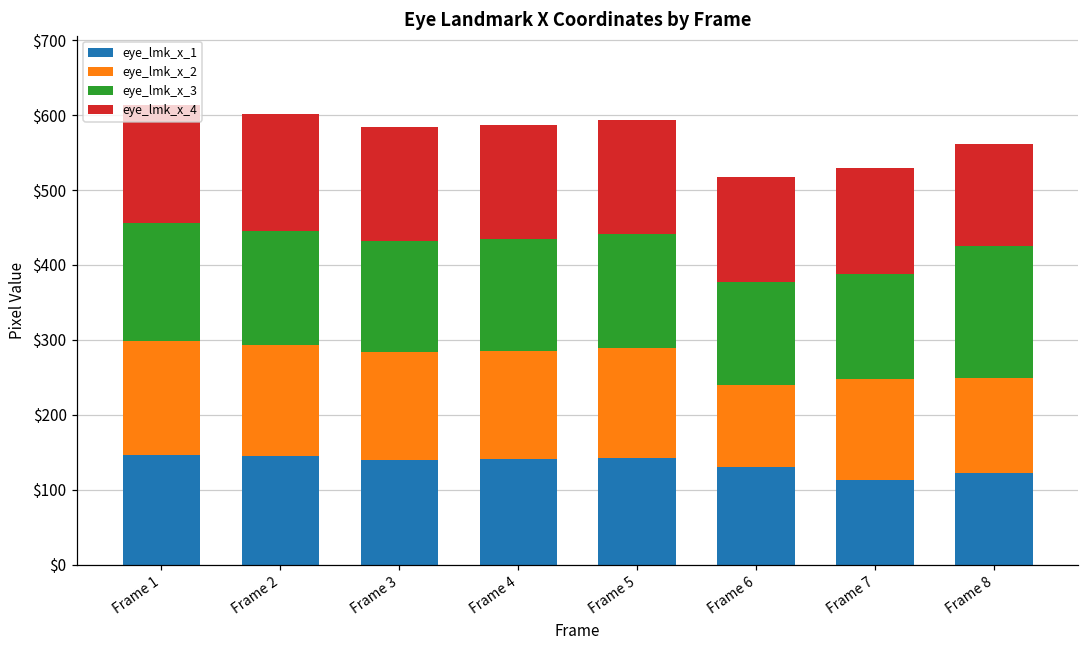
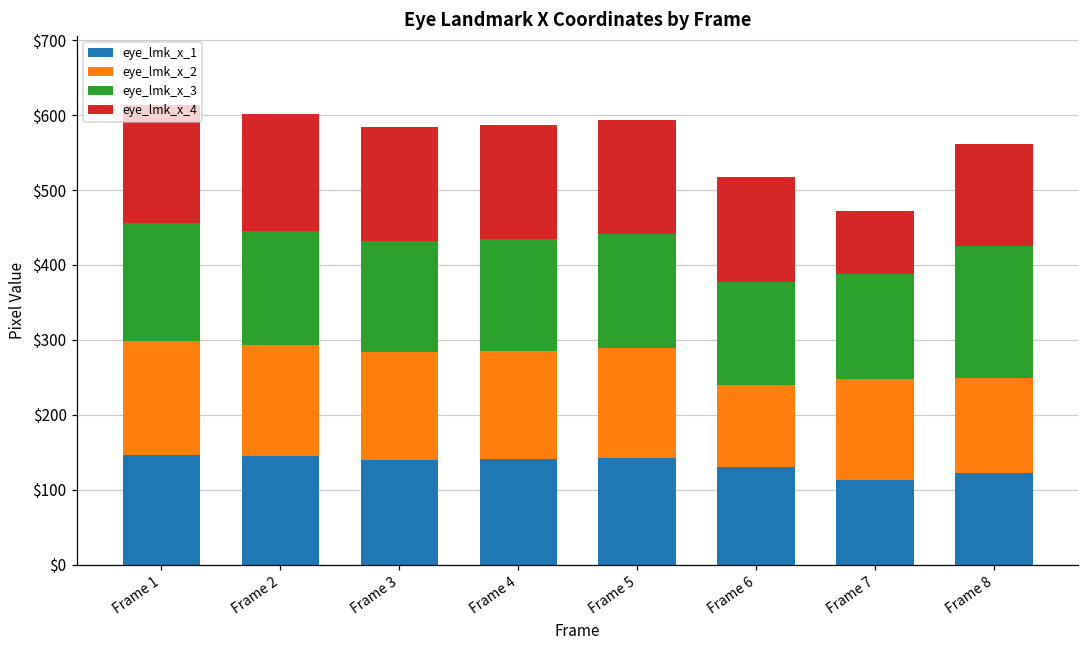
eye_lmk_x_4, Frame 7: $140 -> $80
